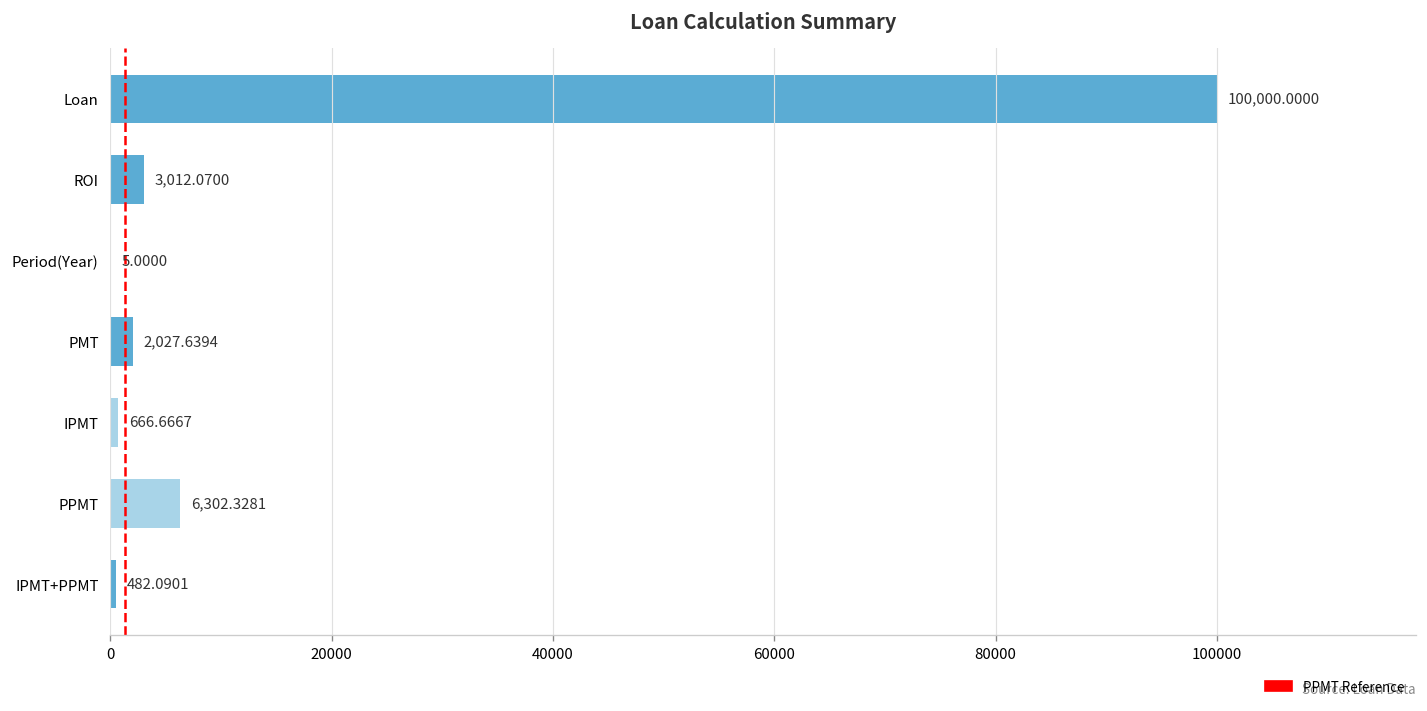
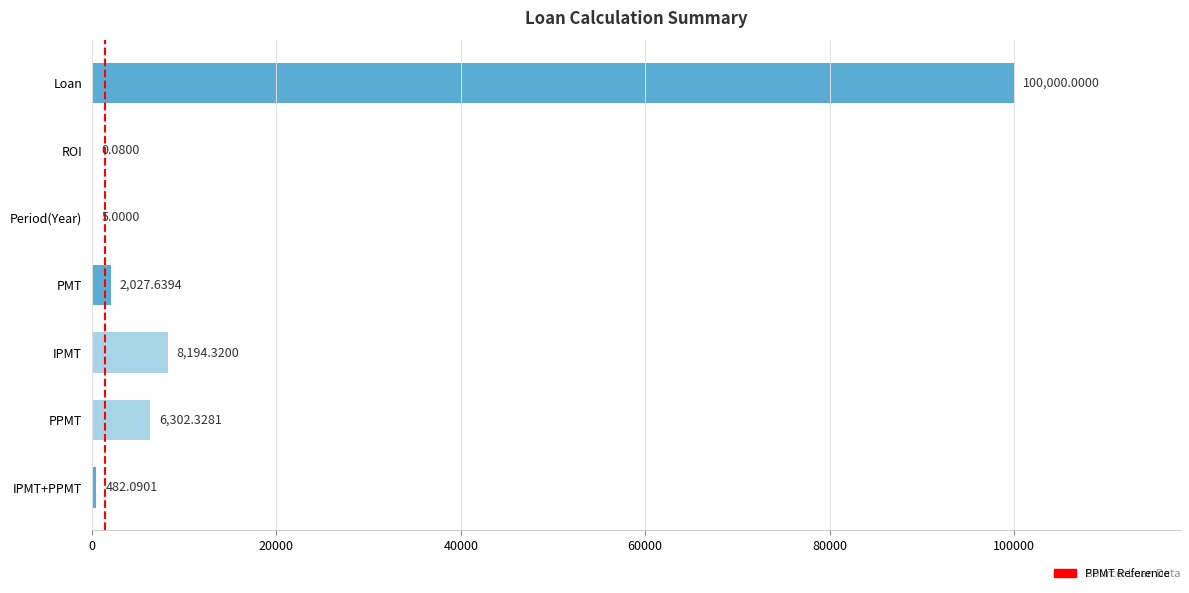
ROI: 3,012.0700 -> 0.0800
IPMT: 666.6667 -> 8,194.3200
